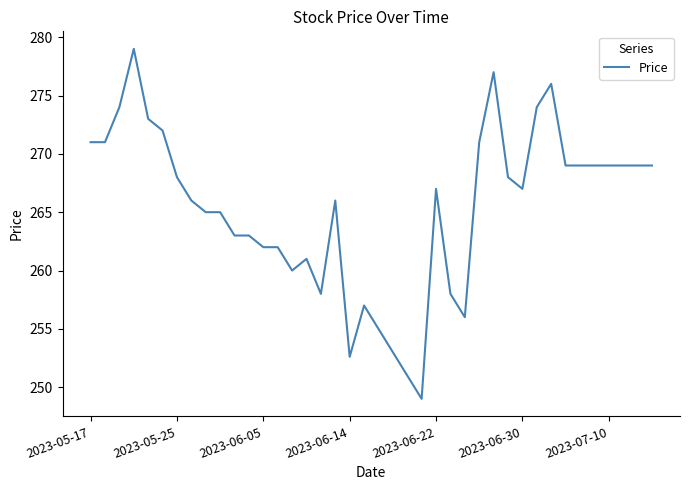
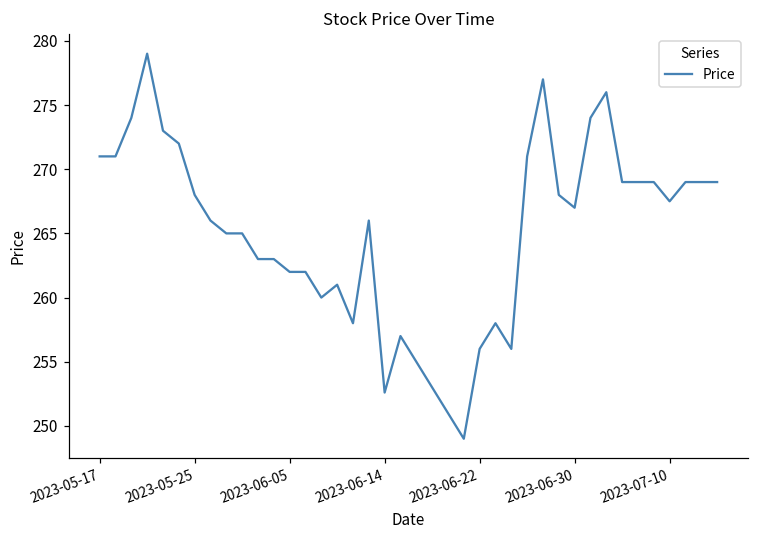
2023-06-22: 267 -> 256
2023-07-10: 269.0 -> 267.5
